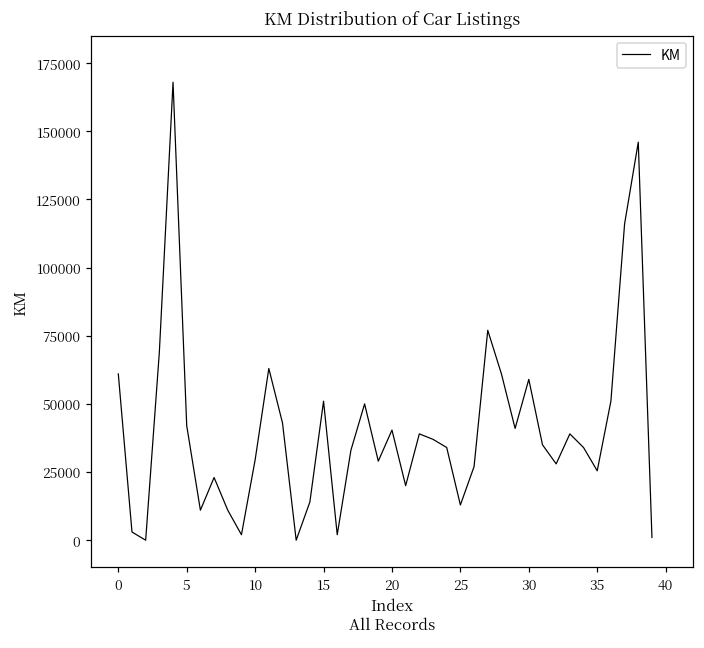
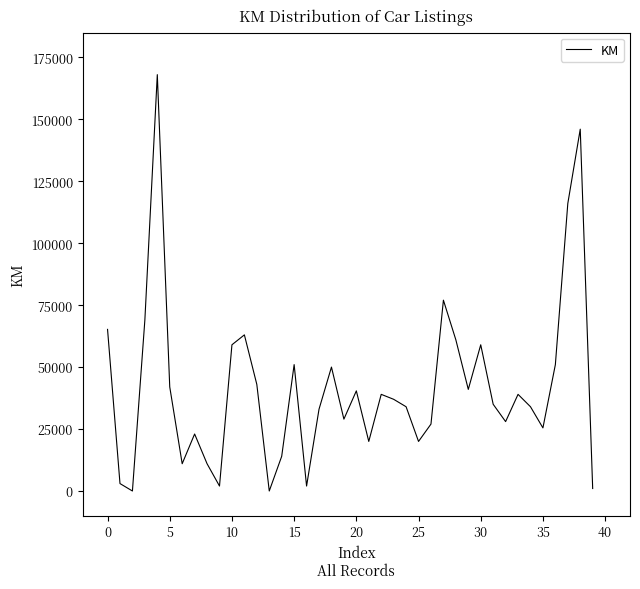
0: 61000 -> 65000
10: 29000 -> 59000
25: 13000 -> 20000
